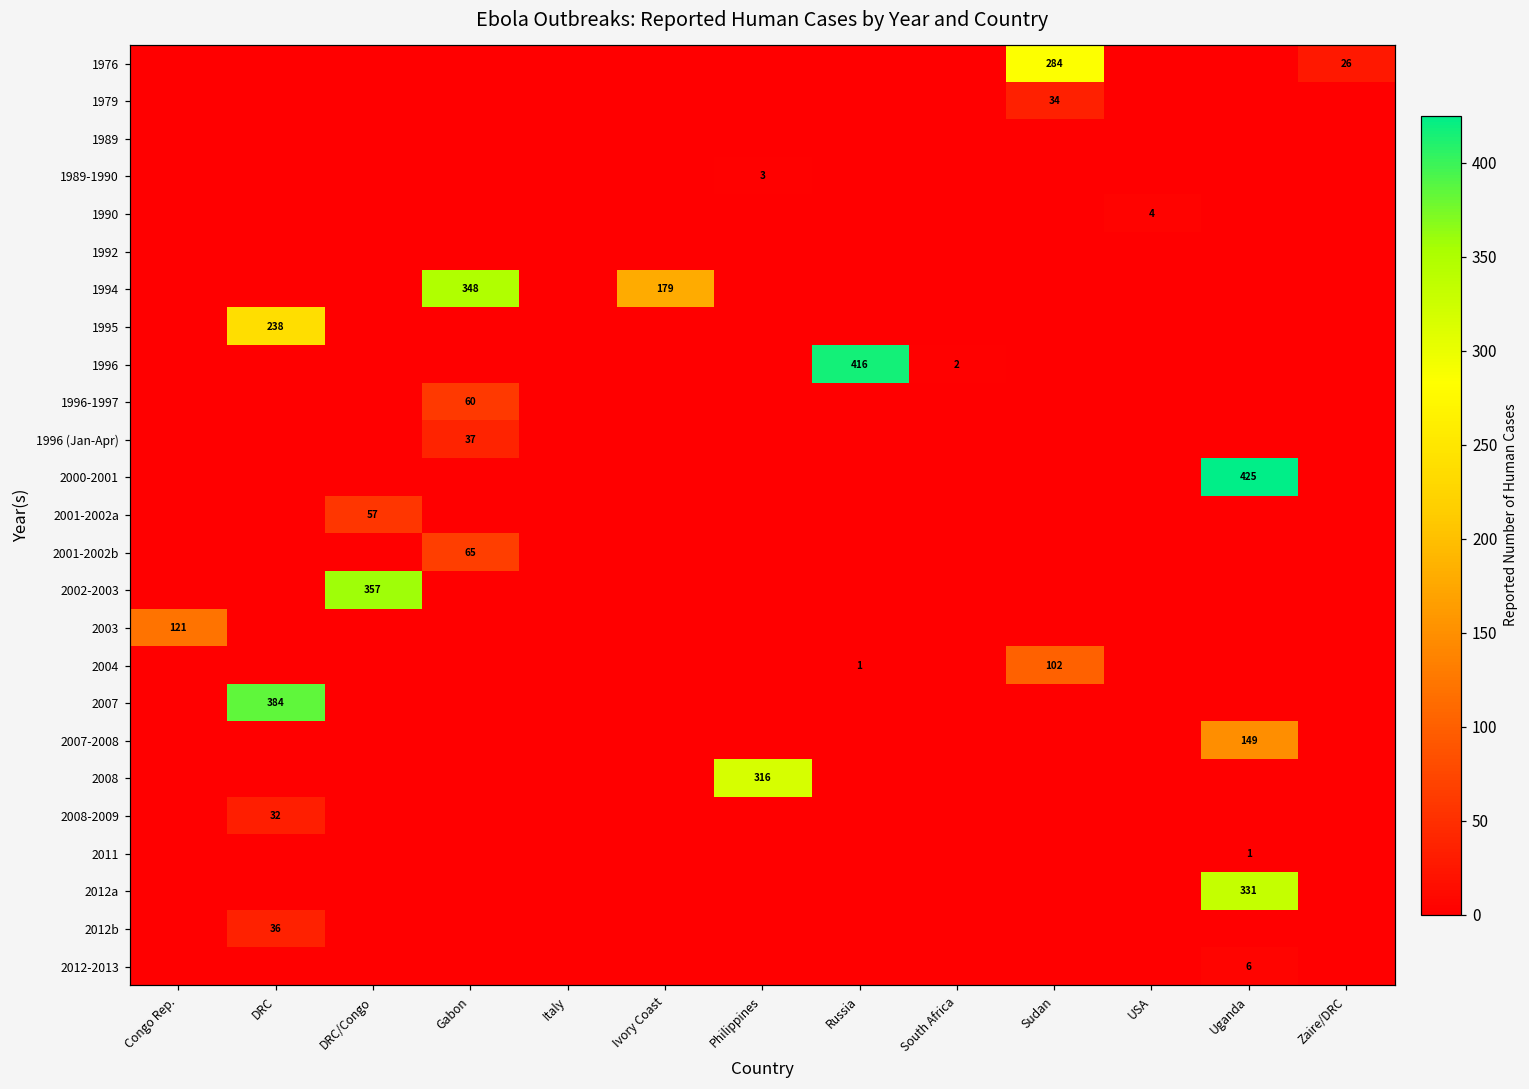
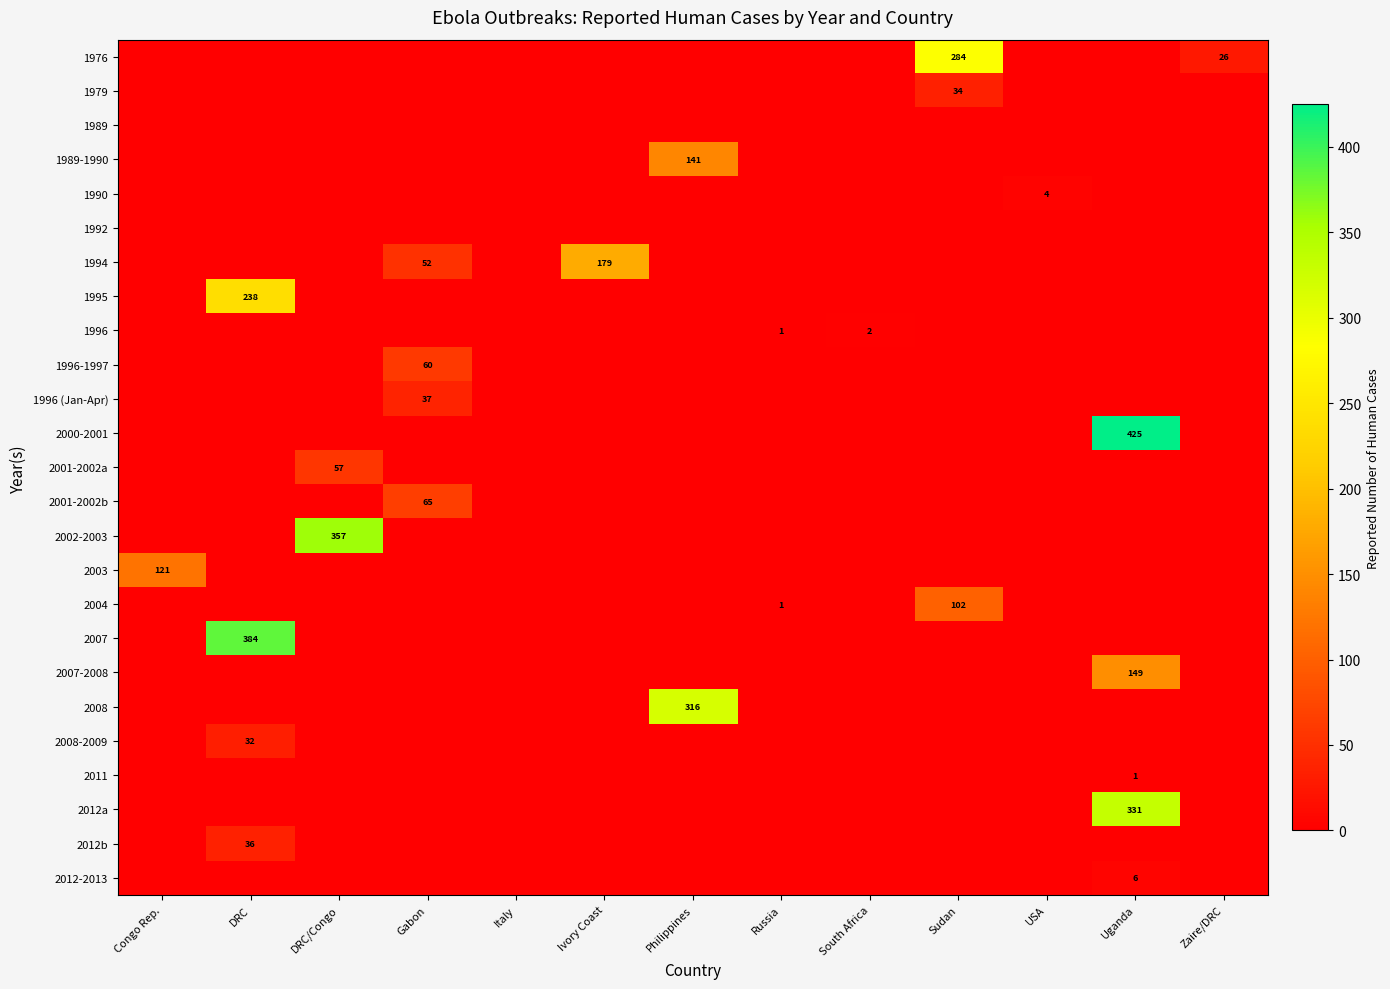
1989-1990, Philippines: 3 -> 141
1994, Gabon: 348 -> 52
1996, Russia: 416 -> 1
